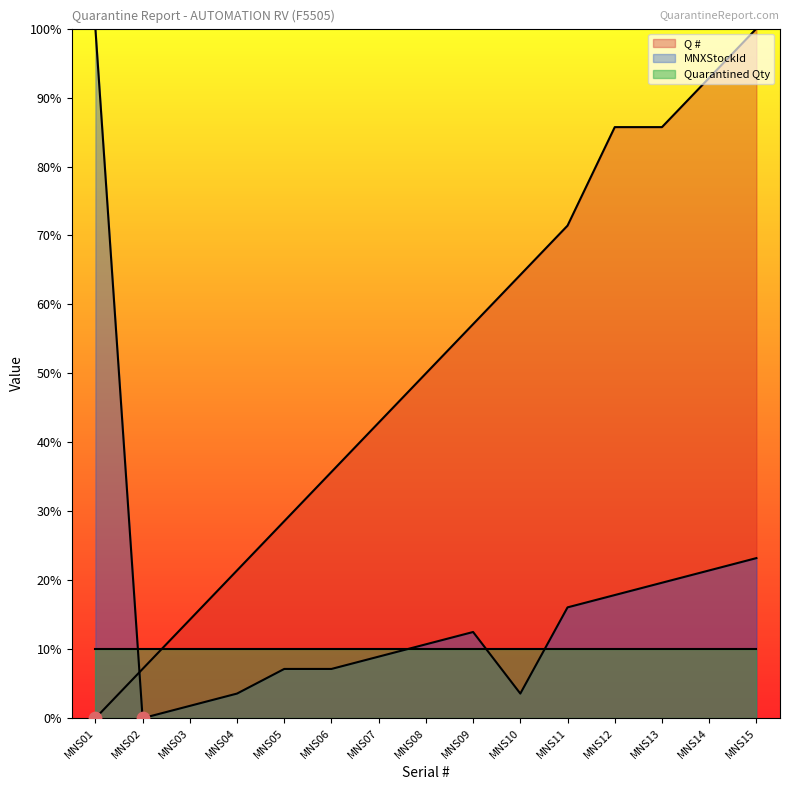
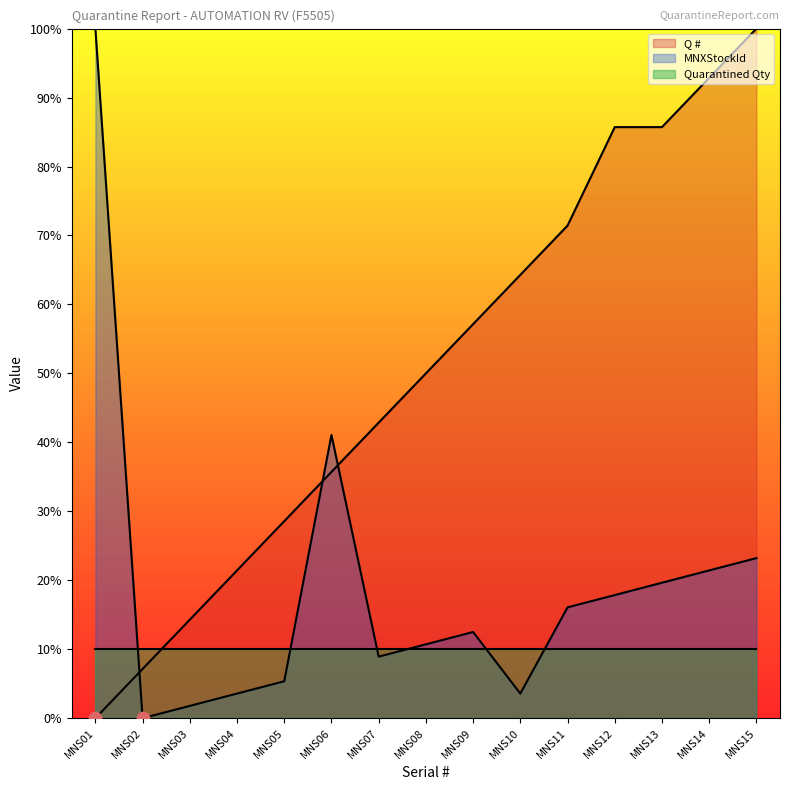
MNXStockId, MNS05: 7% -> 5%
MNXStockId, MNS06: 7% -> 41%
